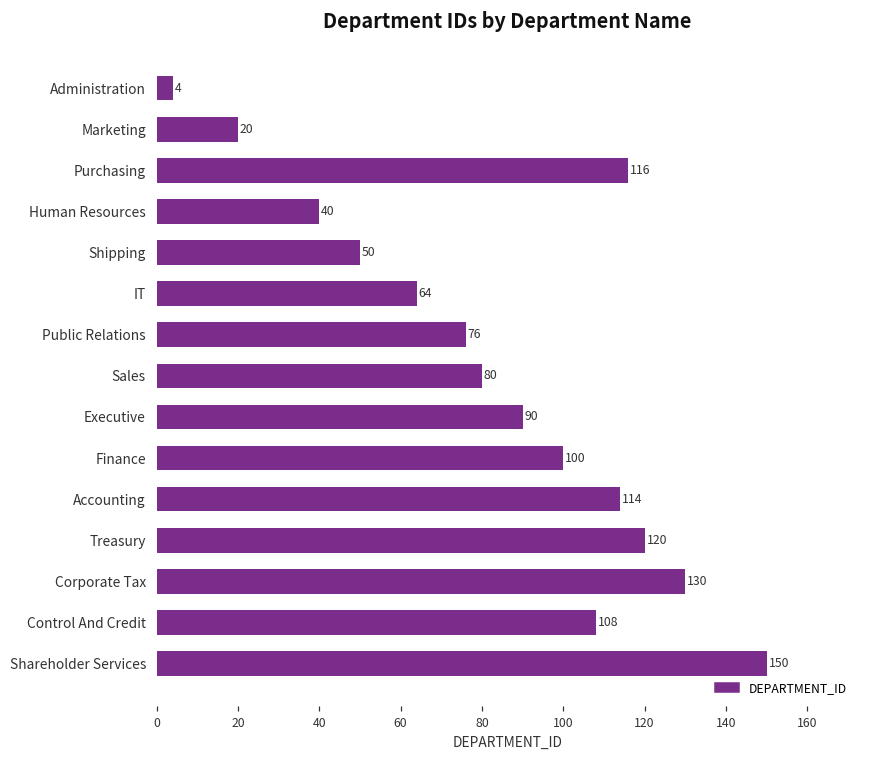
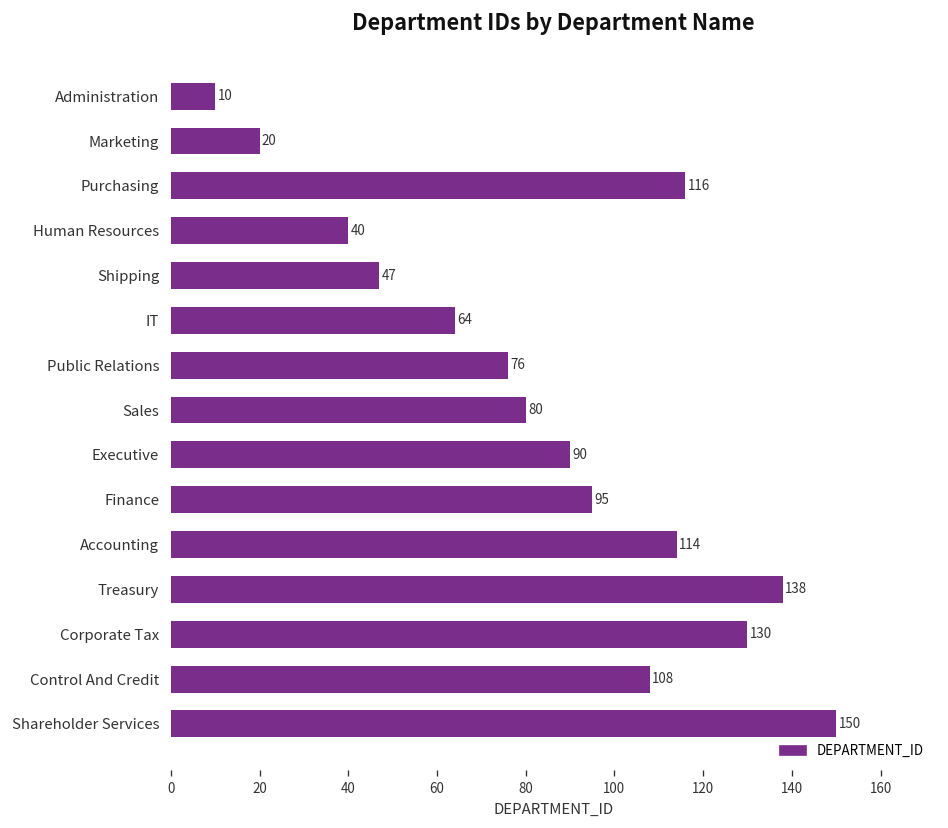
Administration: 4 -> 10
Shipping: 50 -> 47
Finance: 100 -> 95
Treasury: 120 -> 138
